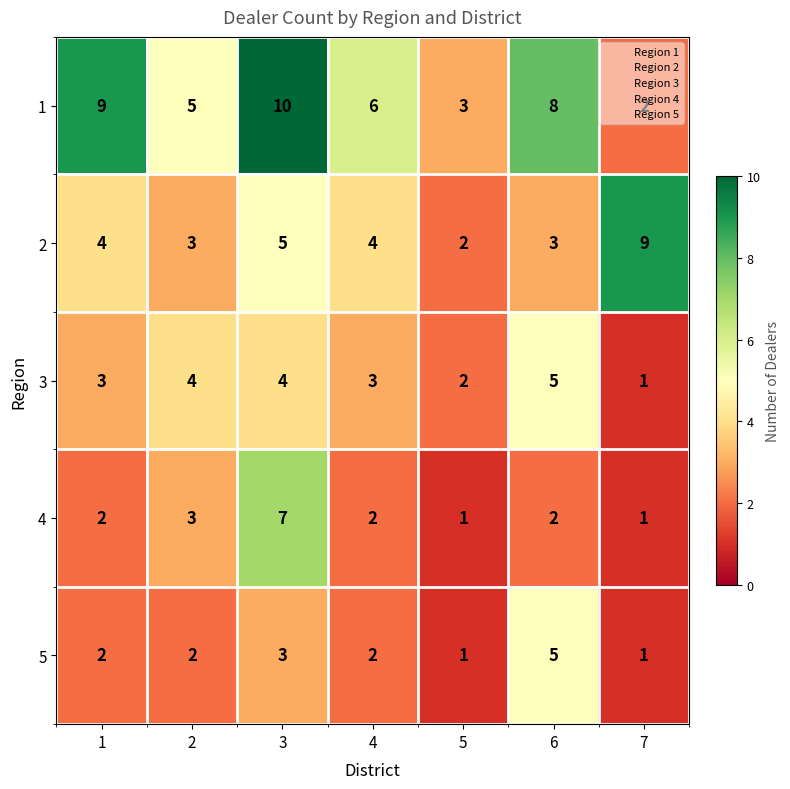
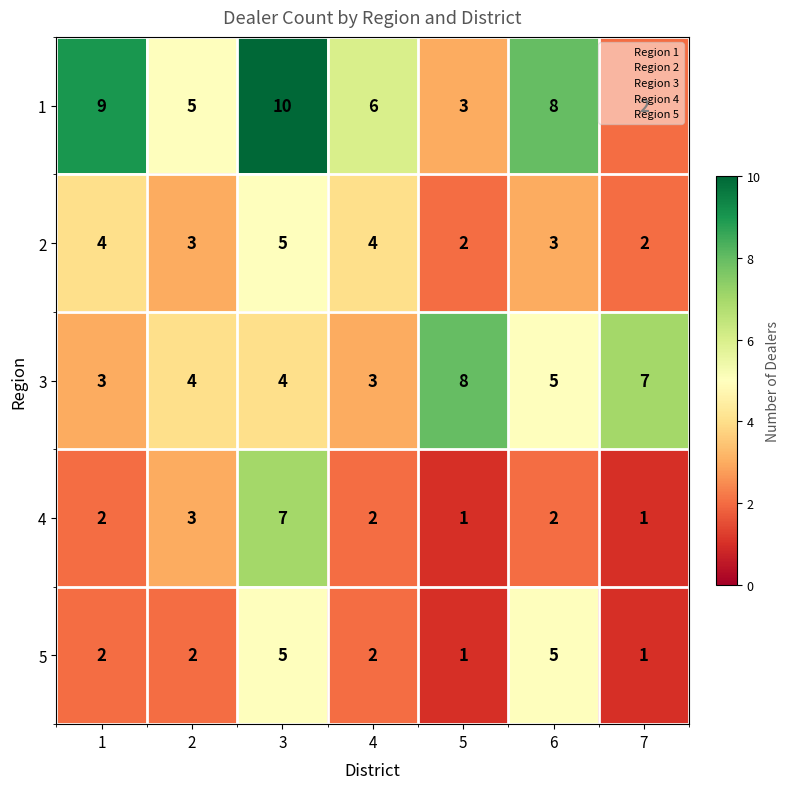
2, 7: 9 -> 2
3, 5: 2 -> 8
3, 7: 1 -> 7
5, 3: 3 -> 5
